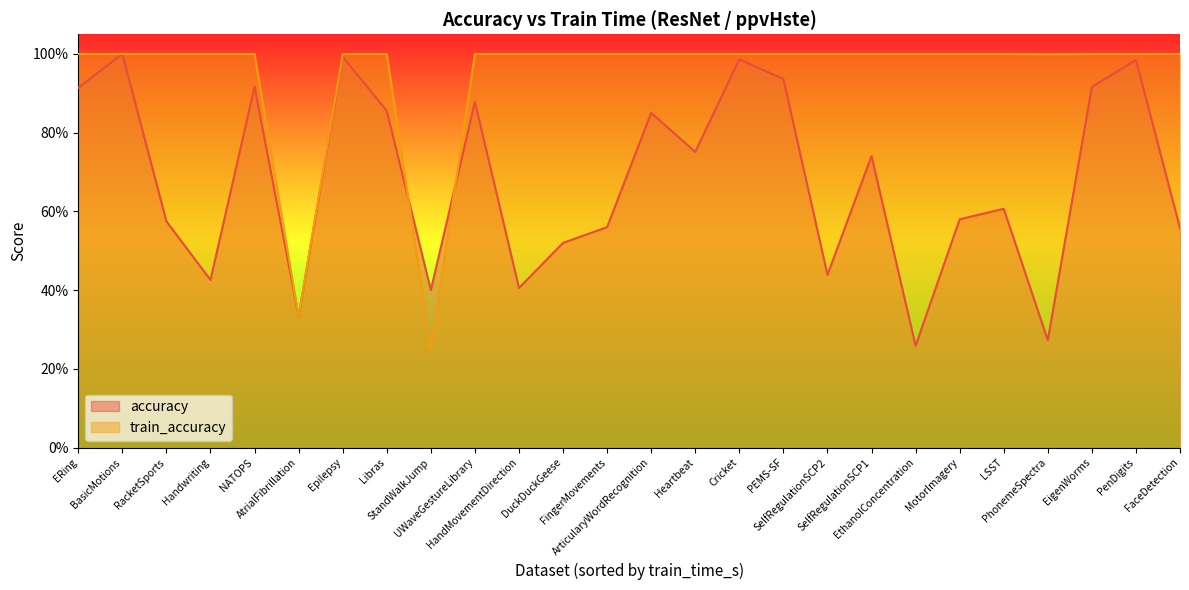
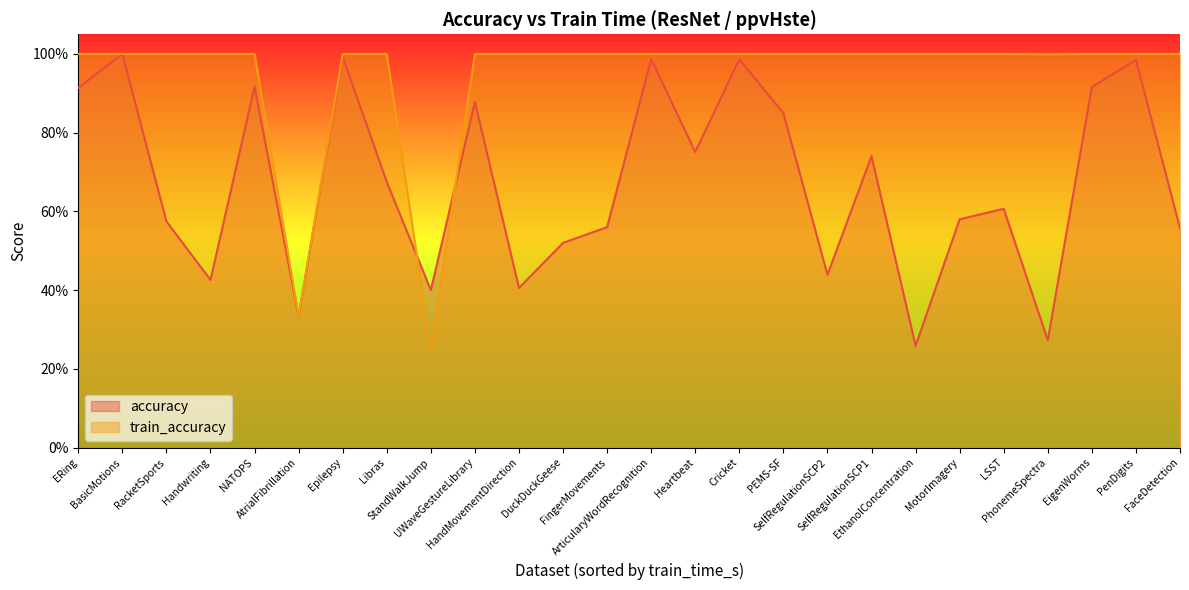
accuracy, Libras: 86% -> 67%
accuracy, ArticularyWordRecognition: 85% -> 99%
accuracy, PEMS-SF: 94% -> 85%
